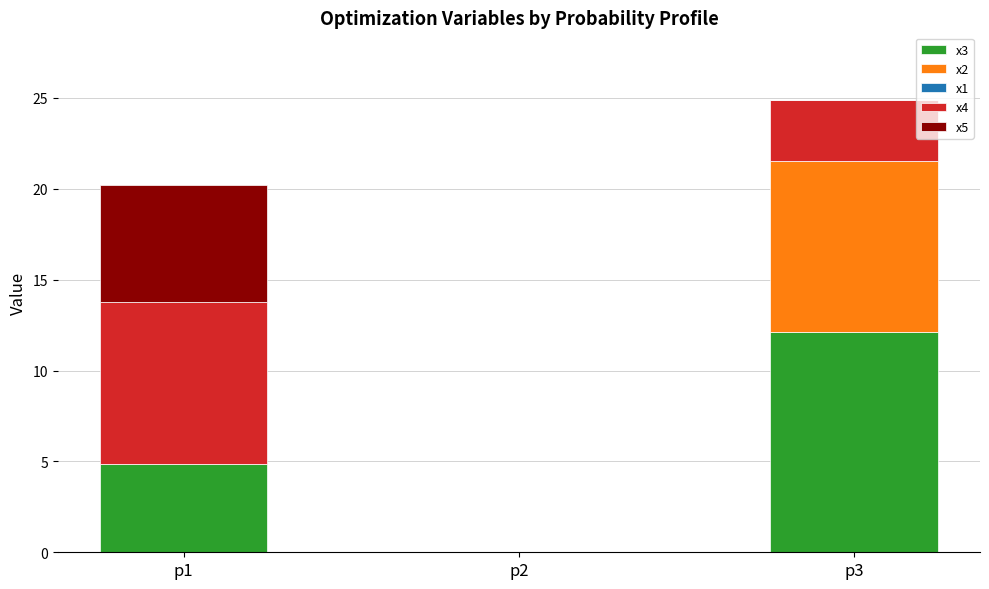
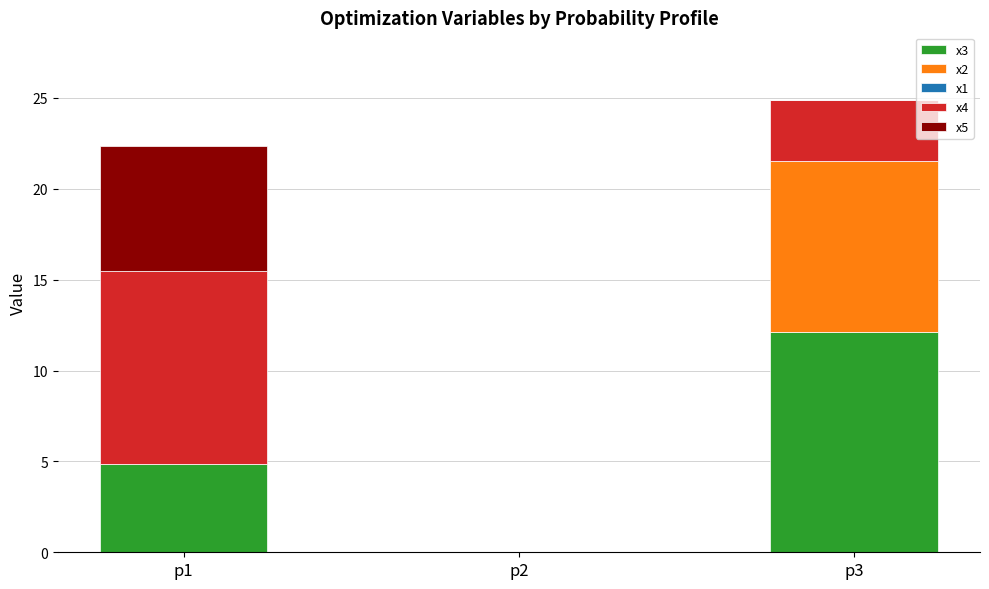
x4, p1: 9.0 -> 10.7
x5, p1: 6.4 -> 6.8
